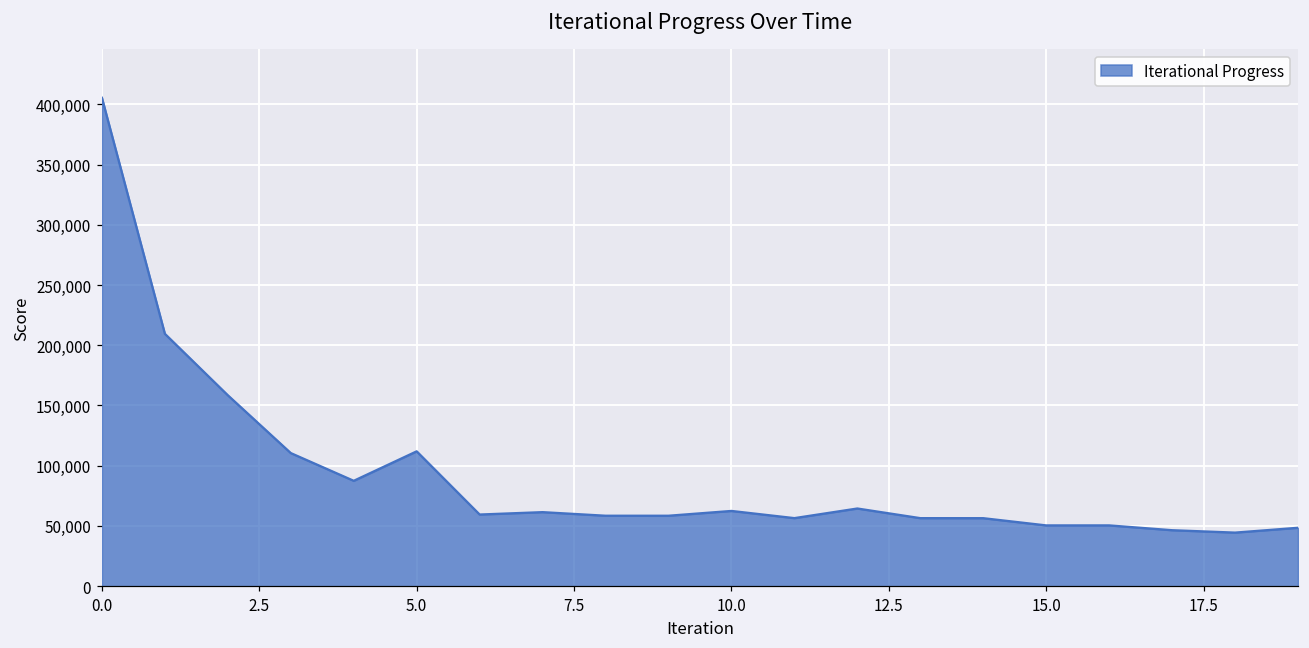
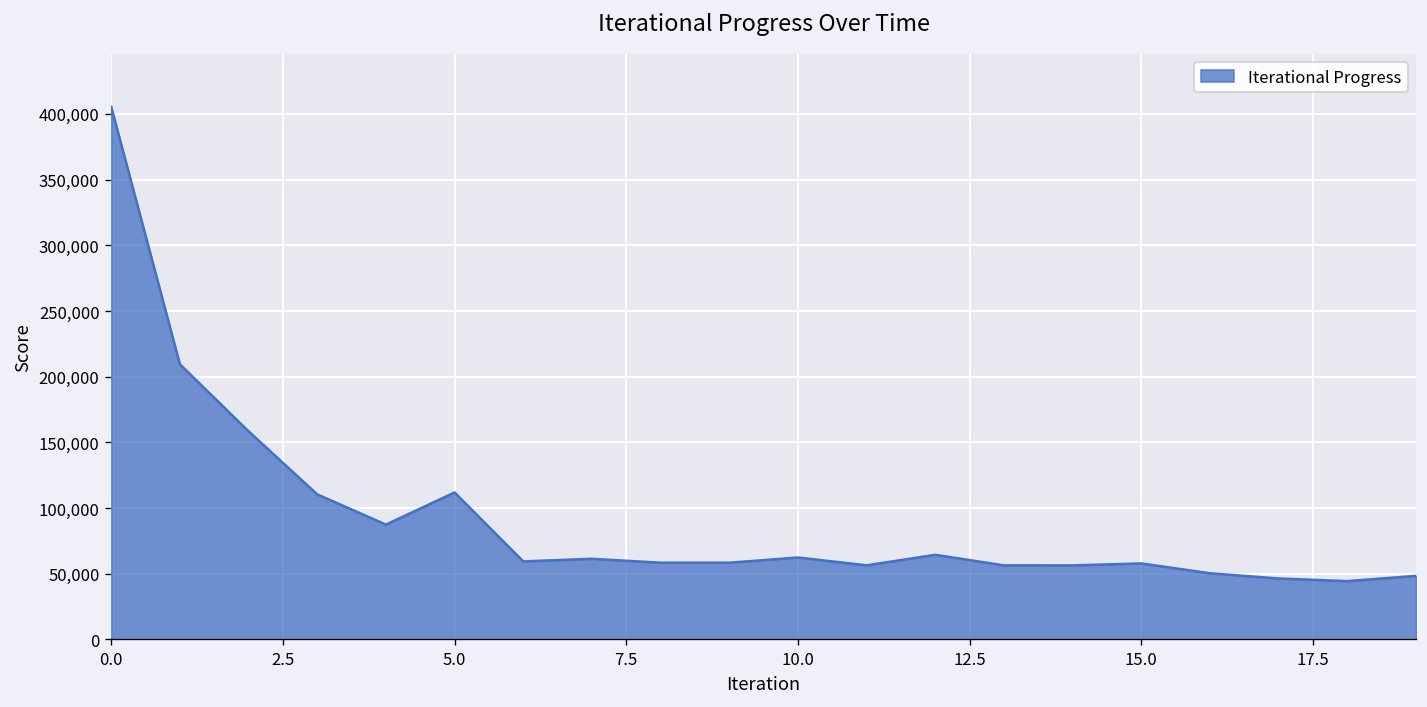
15.0: 50,000 -> 58,000
